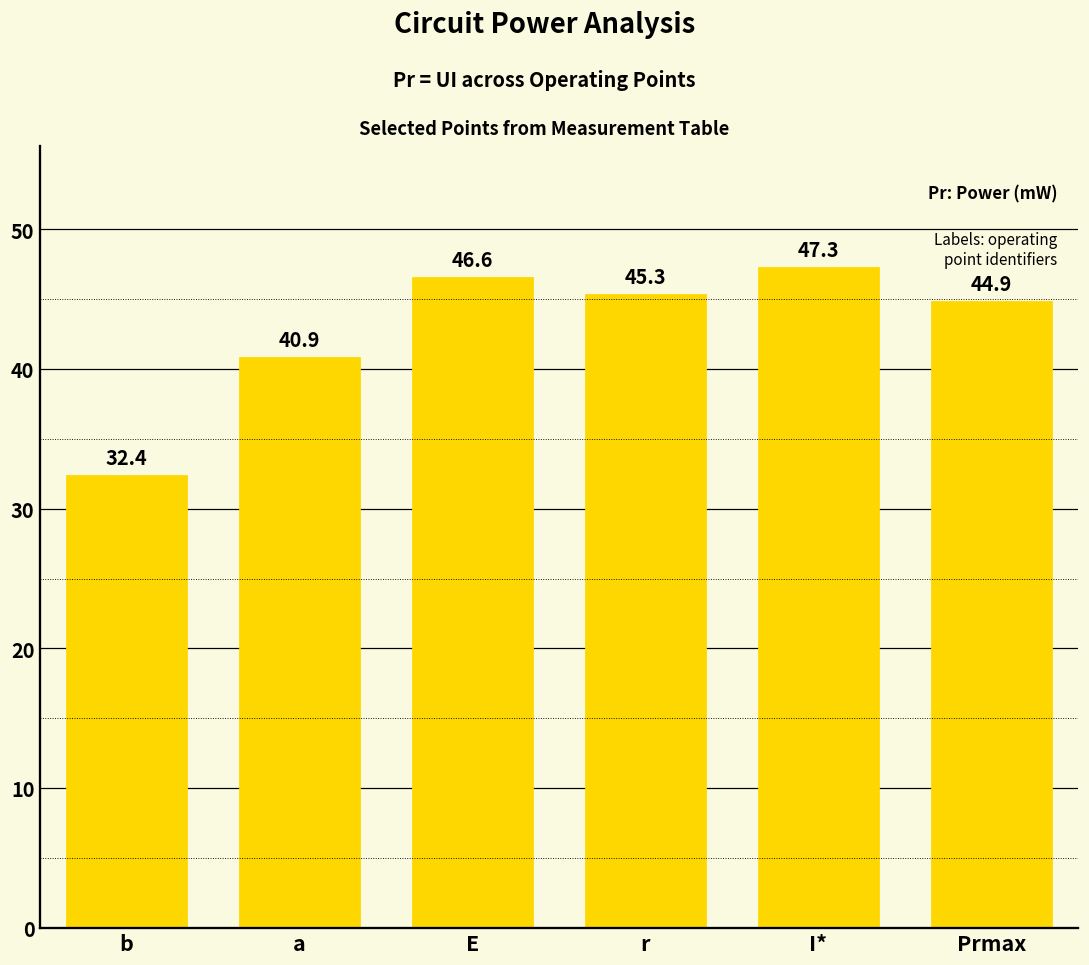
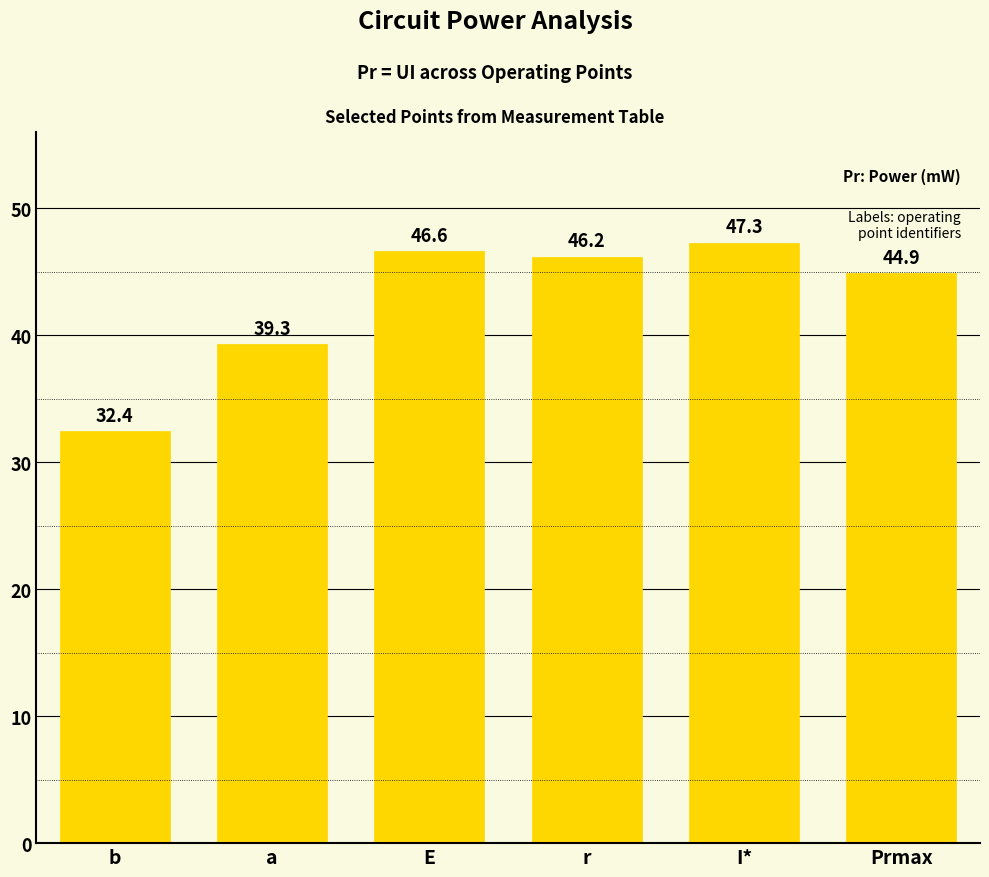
a: 40.9 -> 39.3
r: 45.3 -> 46.2
